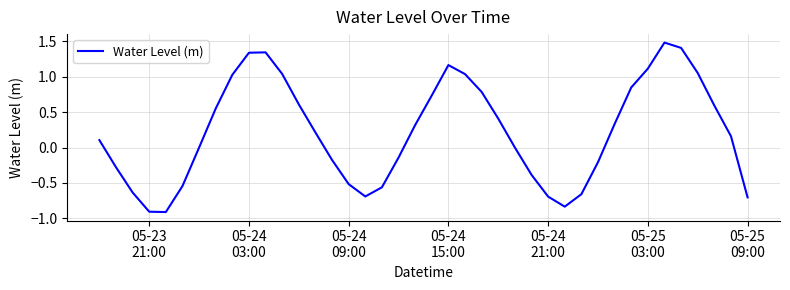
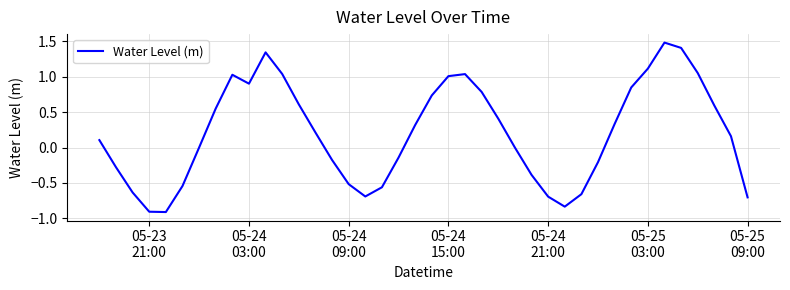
05-24 03:00: 1.3 -> 0.9
05-24 15:00: 1.2 -> 1.0
